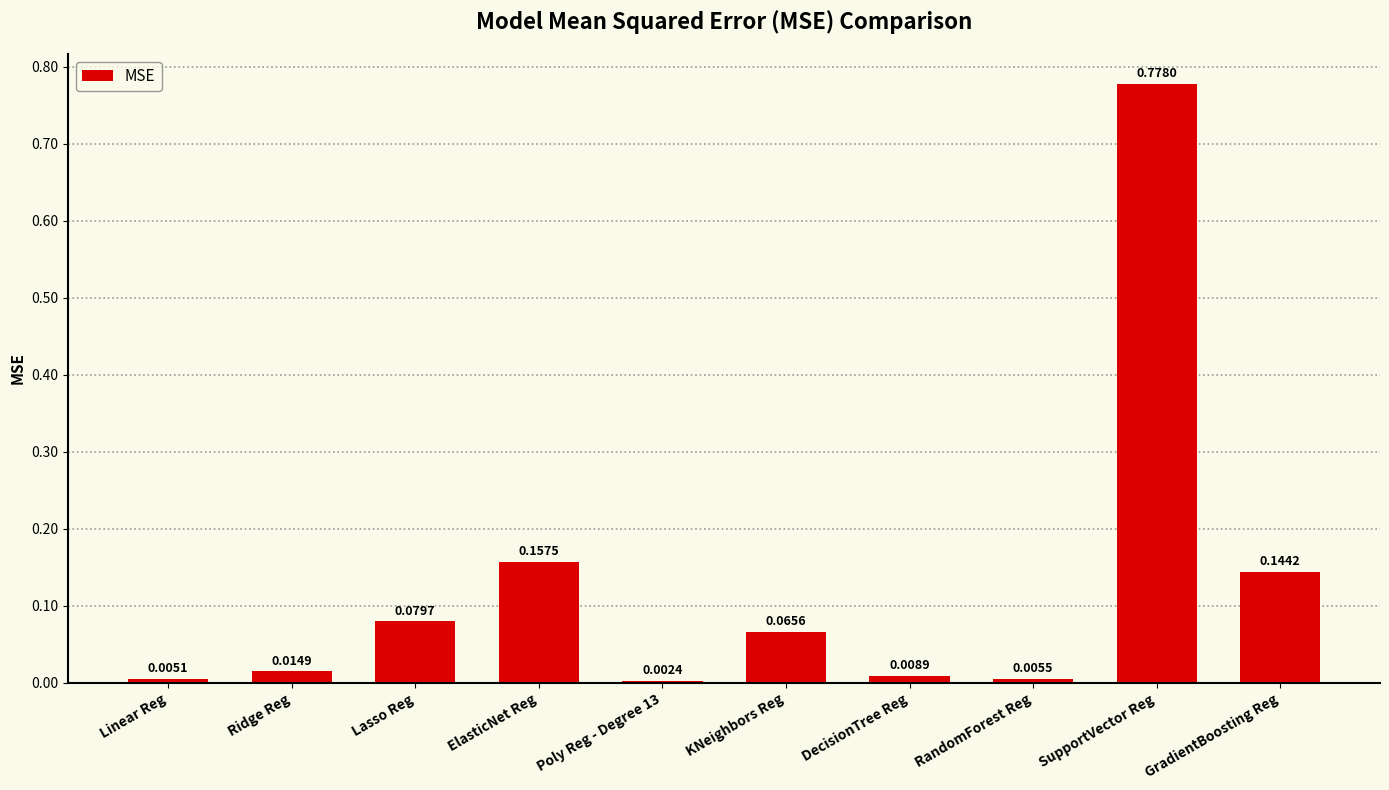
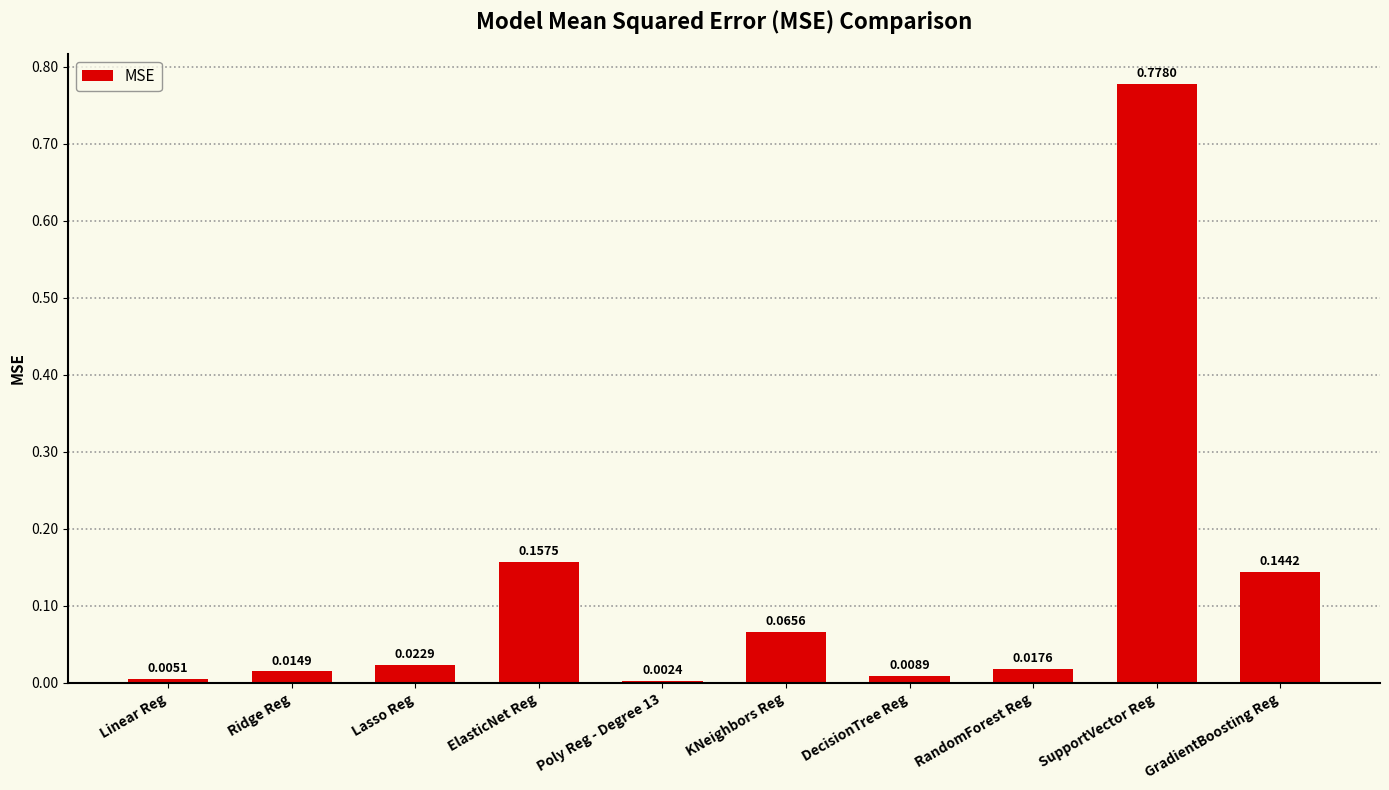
Lasso Reg: 0.0797 -> 0.0229
RandomForest Reg: 0.0055 -> 0.0176
